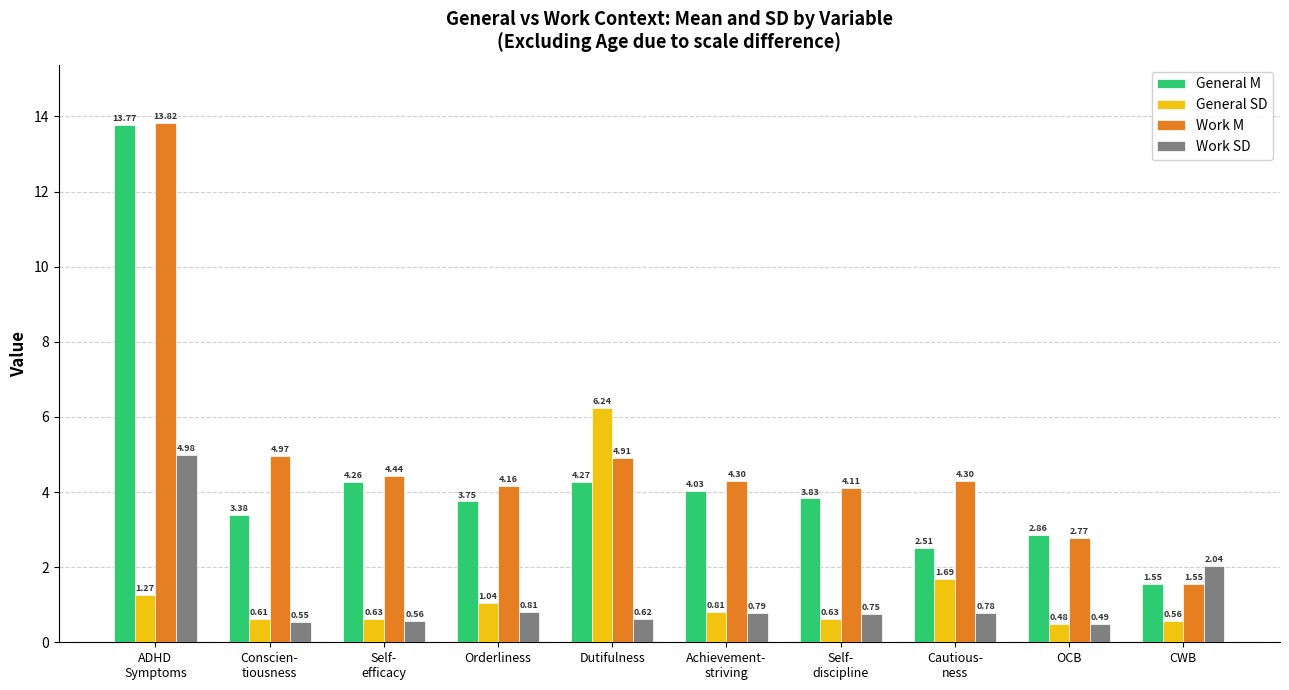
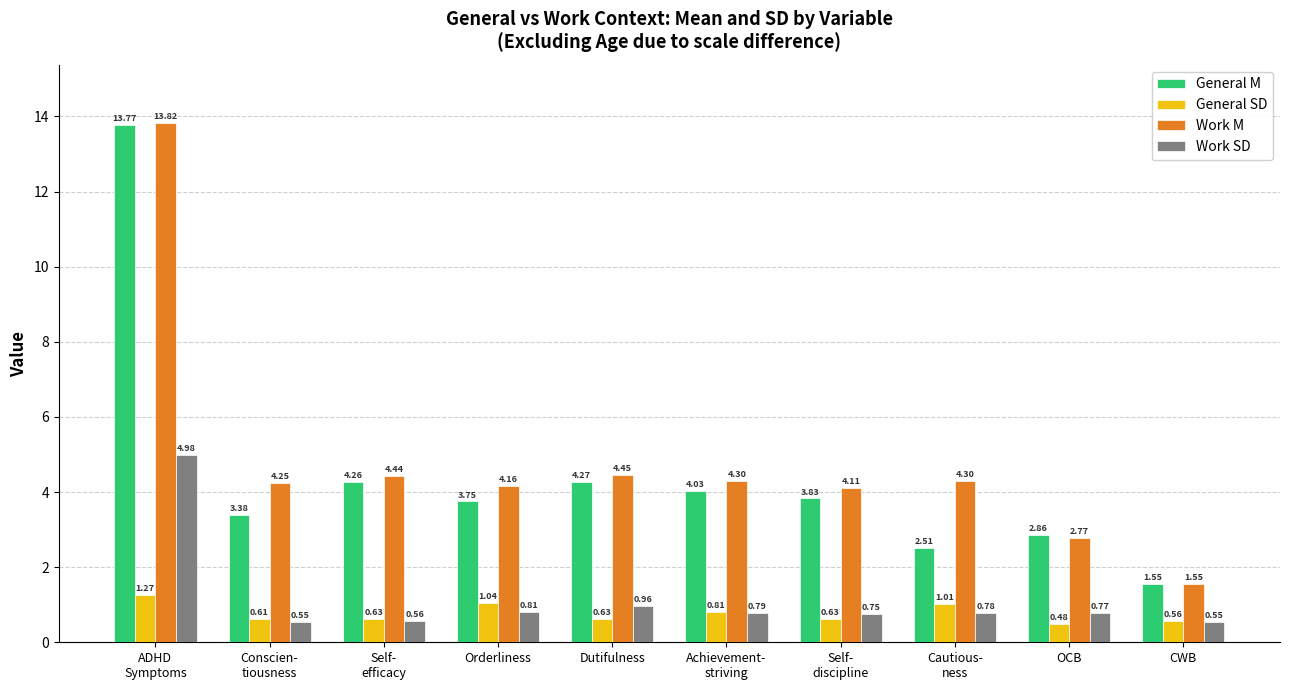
Work M, Conscien- tiousness: 4.97 -> 4.25
General SD, Dutifulness: 6.24 -> 0.63
Work M, Dutifulness: 4.91 -> 4.45
Work SD, Dutifulness: 0.62 -> 0.96
General SD, Cautious- ness: 1.69 -> 1.01
Work SD, OCB: 0.49 -> 0.77
Work SD, CWB: 2.04 -> 0.55
